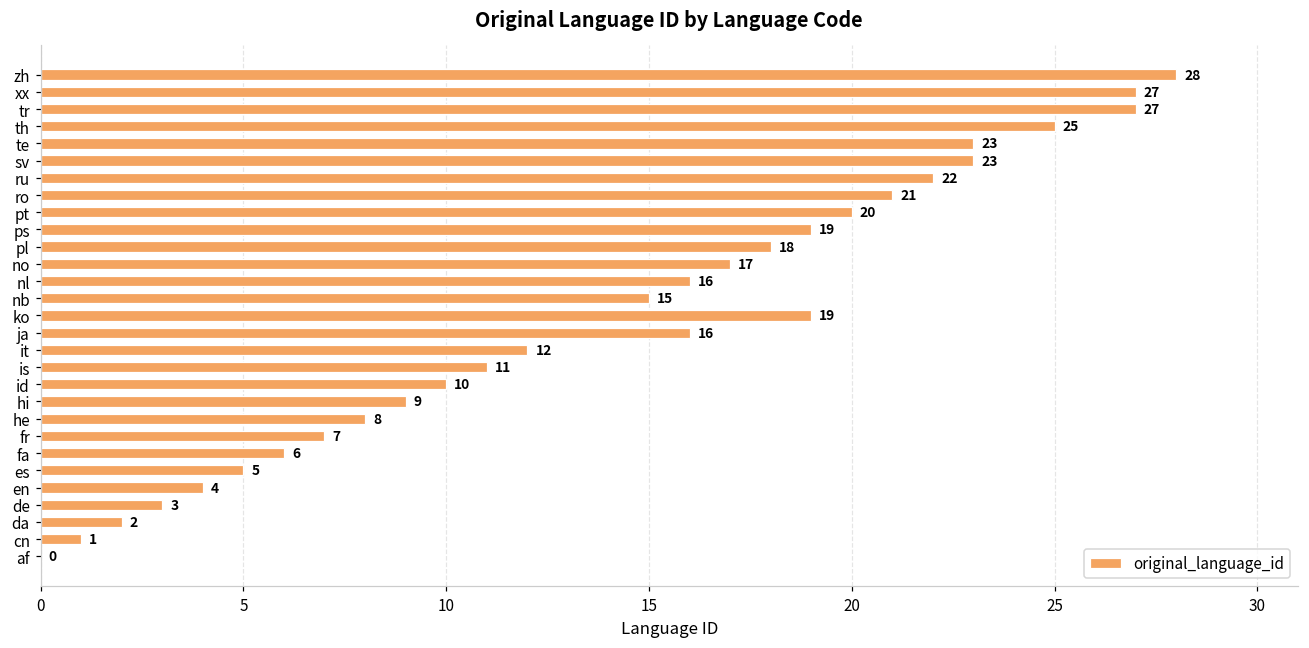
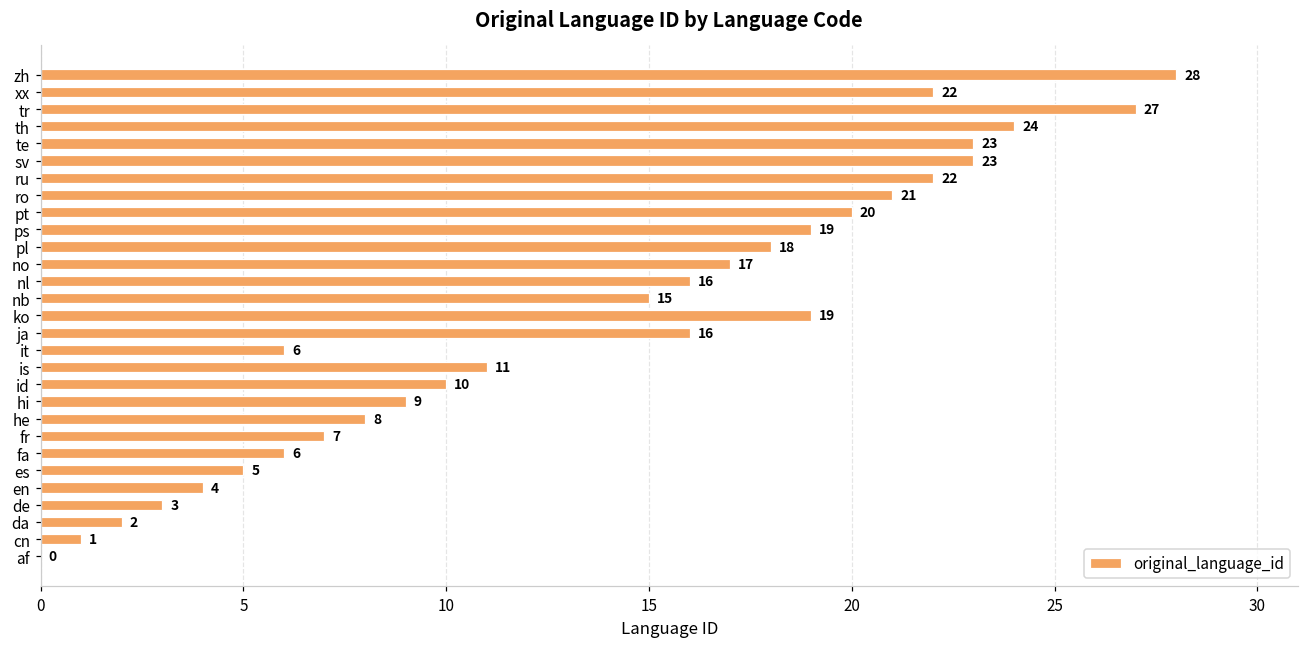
xx: 27 -> 22
th: 25 -> 24
it: 12 -> 6
